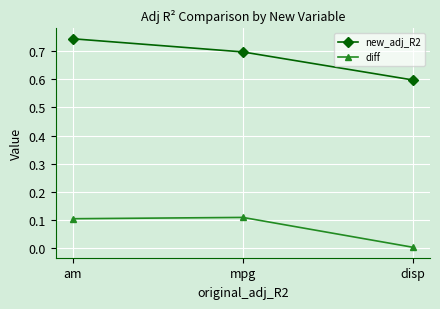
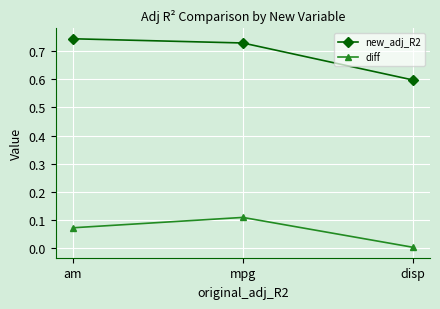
diff, am: 0.10 -> 0.07
new_adj_R2, mpg: 0.70 -> 0.73
